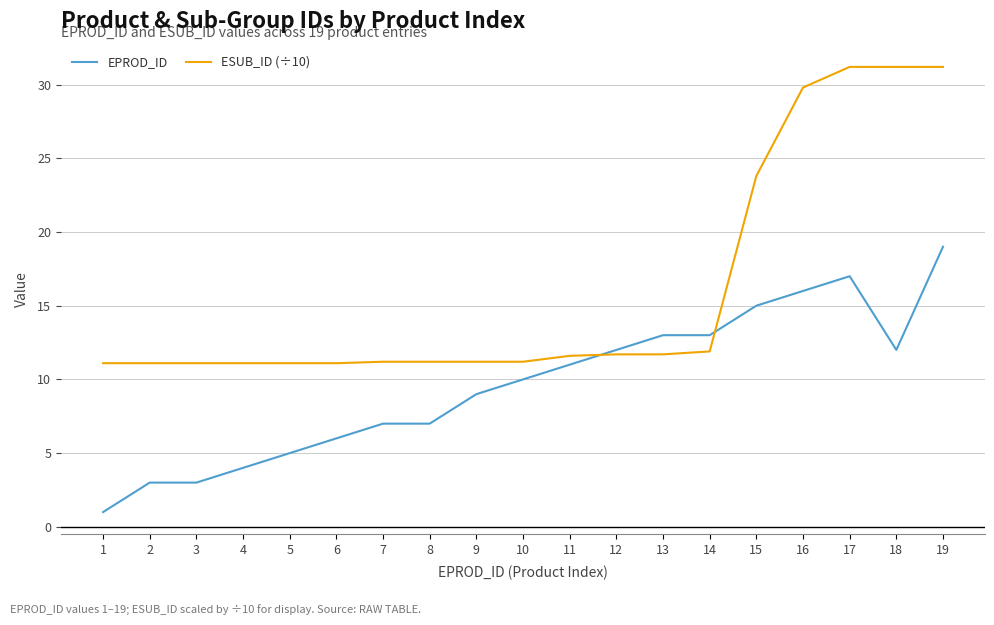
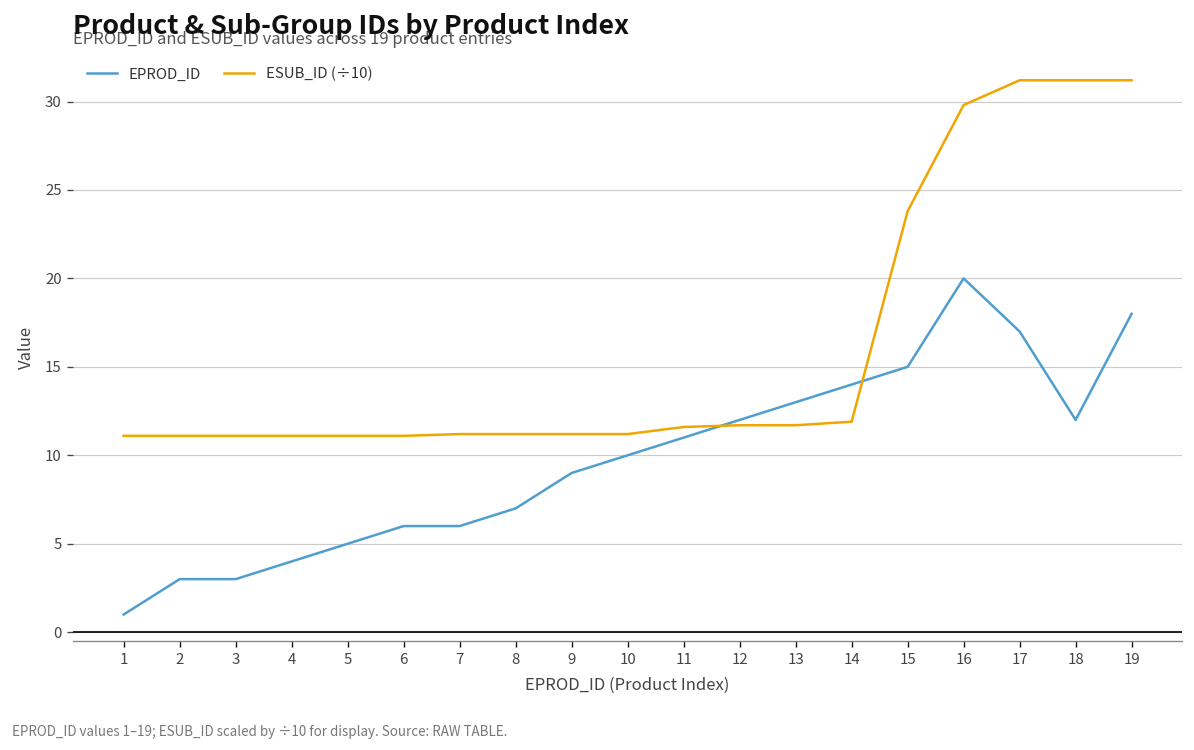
EPROD_ID, 7: 7 -> 6
EPROD_ID, 14: 13 -> 14
EPROD_ID, 16: 16 -> 20
EPROD_ID, 19: 19 -> 18
